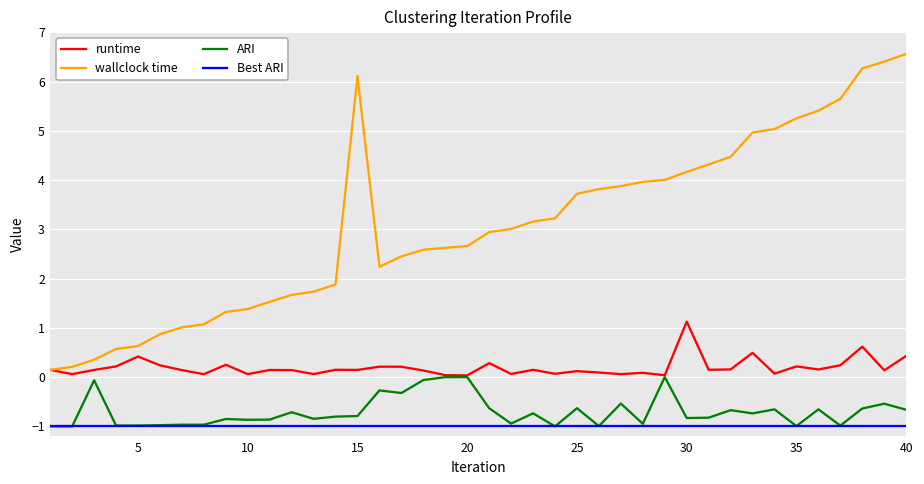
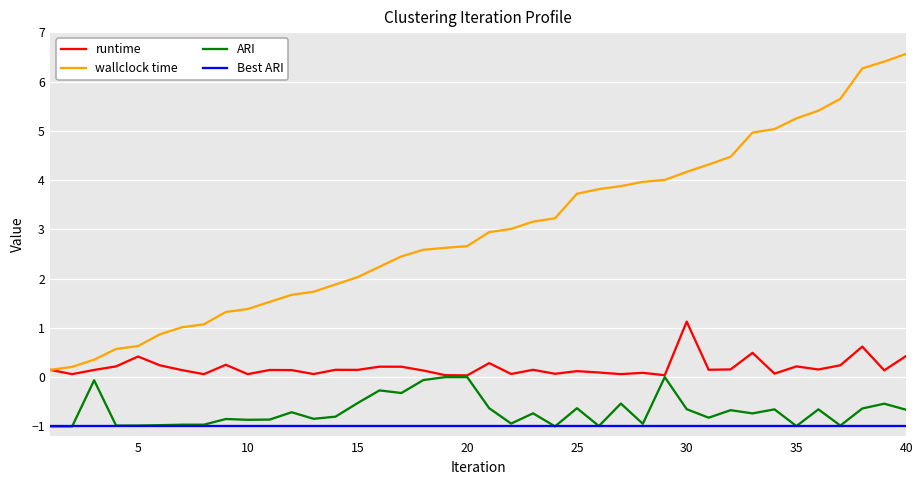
wallclock time, 15: 6.1 -> 2.0
ARI, 15: -0.8 -> -0.5
ARI, 30: -0.8 -> -0.7
